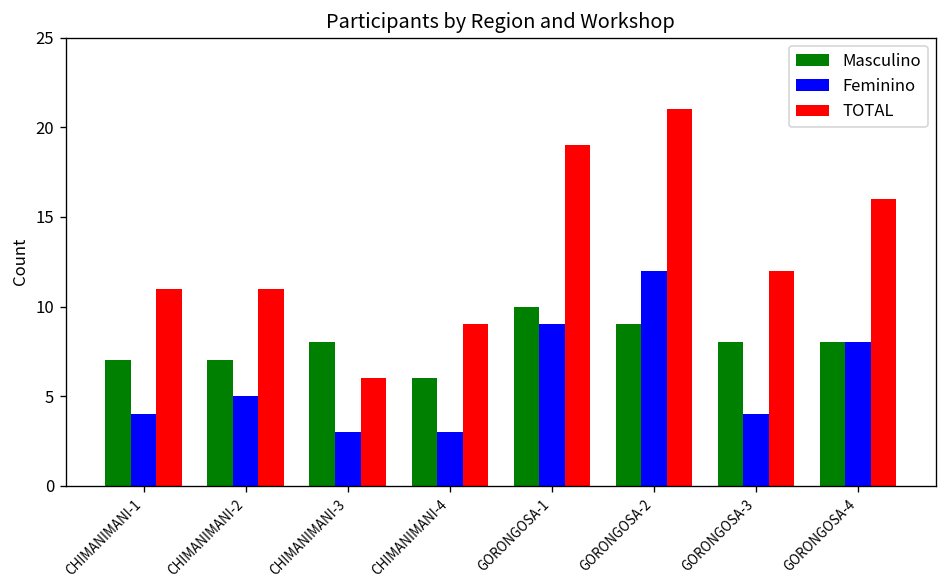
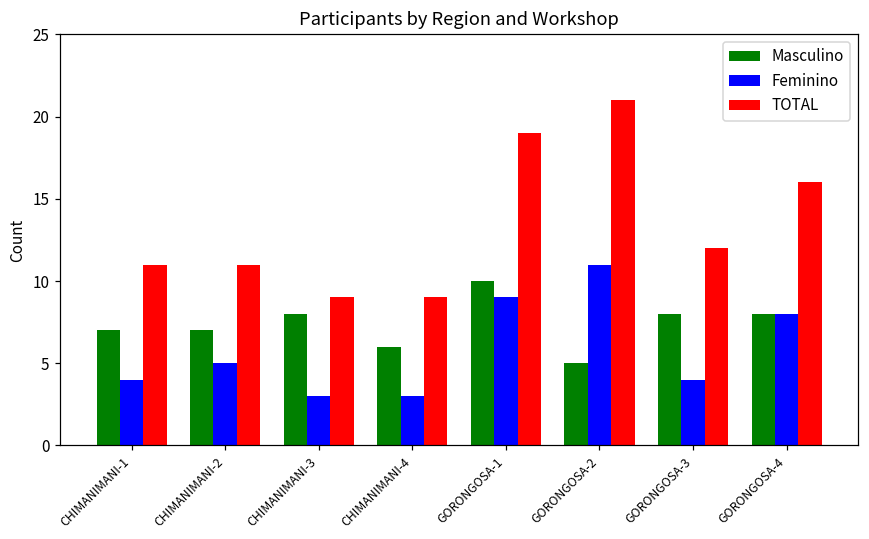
TOTAL, CHIMANIMANI-3: 6 -> 9
Masculino, GORONGOSA-2: 9 -> 5
Feminino, GORONGOSA-2: 12 -> 11
